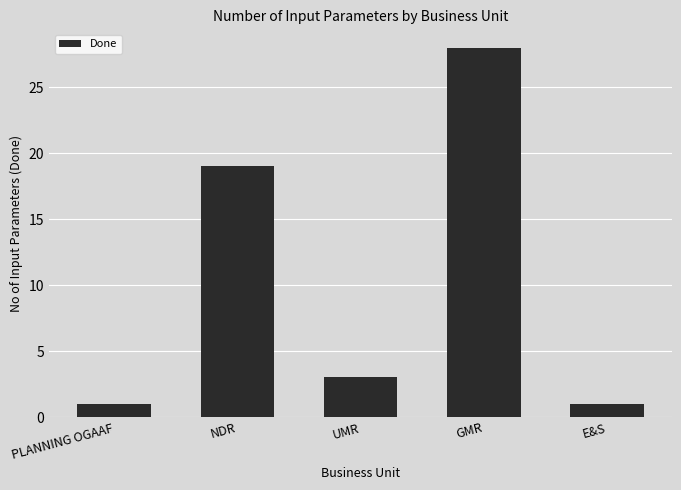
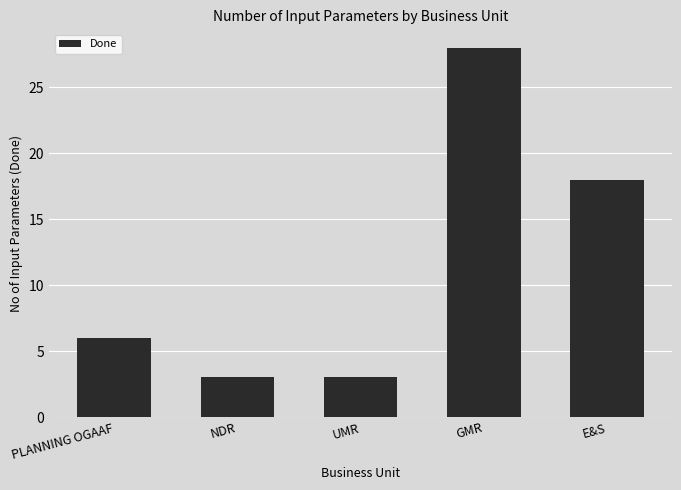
PLANNING OGAAF: 1 -> 6
NDR: 19 -> 3
E&S: 1 -> 18
